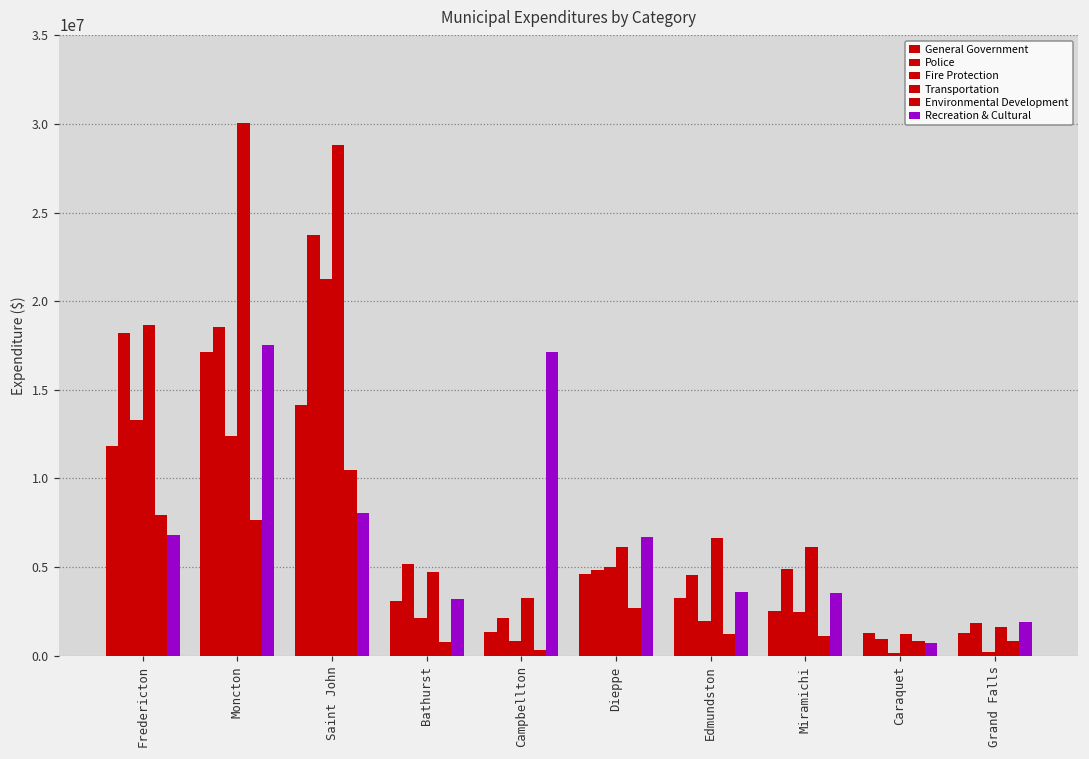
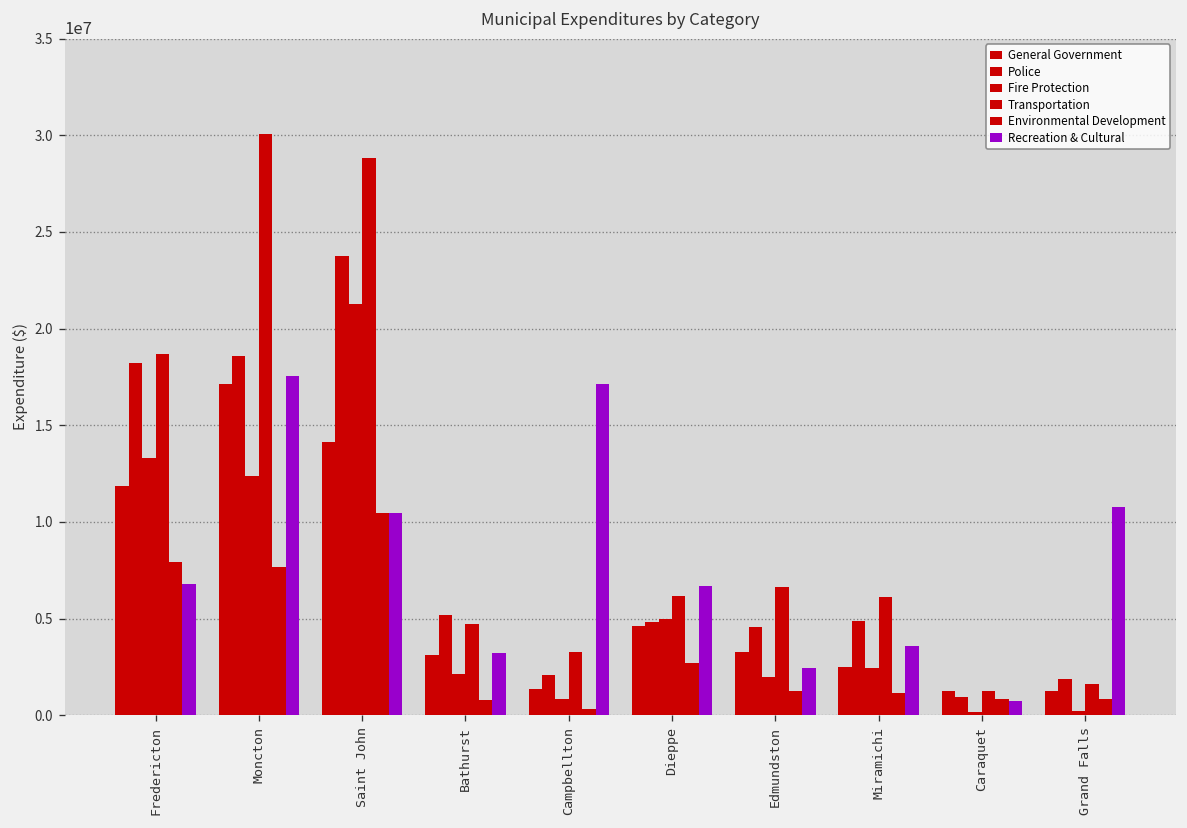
Recreation & Cultural, Saint John: 8100000 -> 10500000
Recreation & Cultural, Edmundston: 3600000 -> 2400000
Recreation & Cultural, Grand Falls: 1900000 -> 10800000
